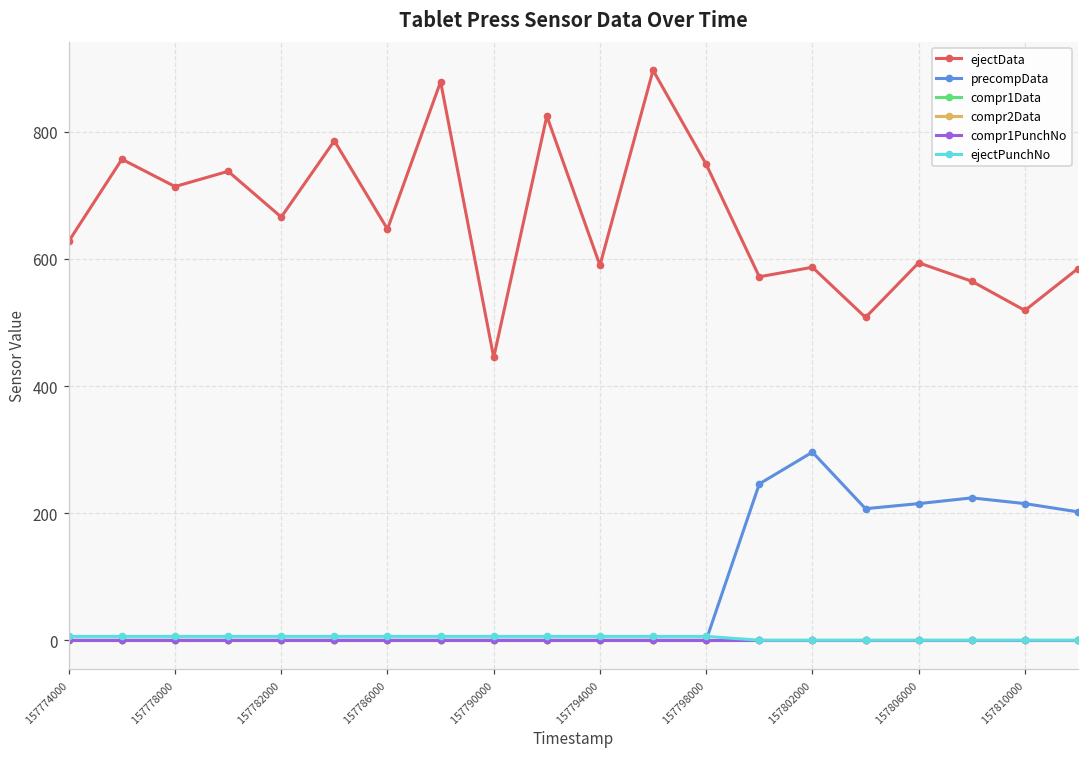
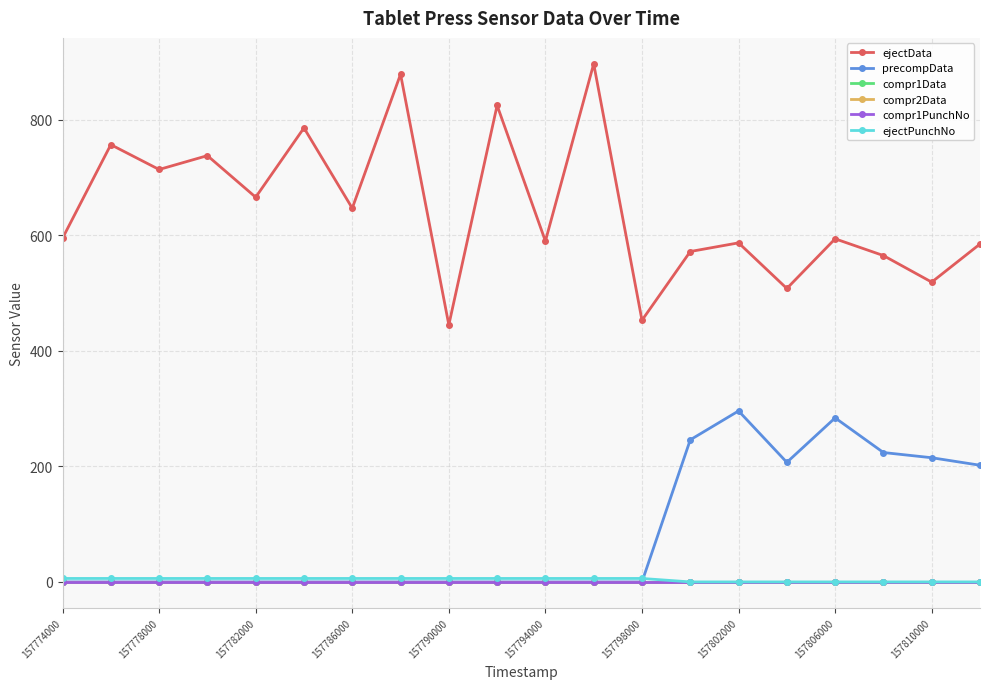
ejectData, 157774000: 630 -> 600
ejectData, 157798000: 750 -> 450
precompData, 157806000: 220 -> 280
